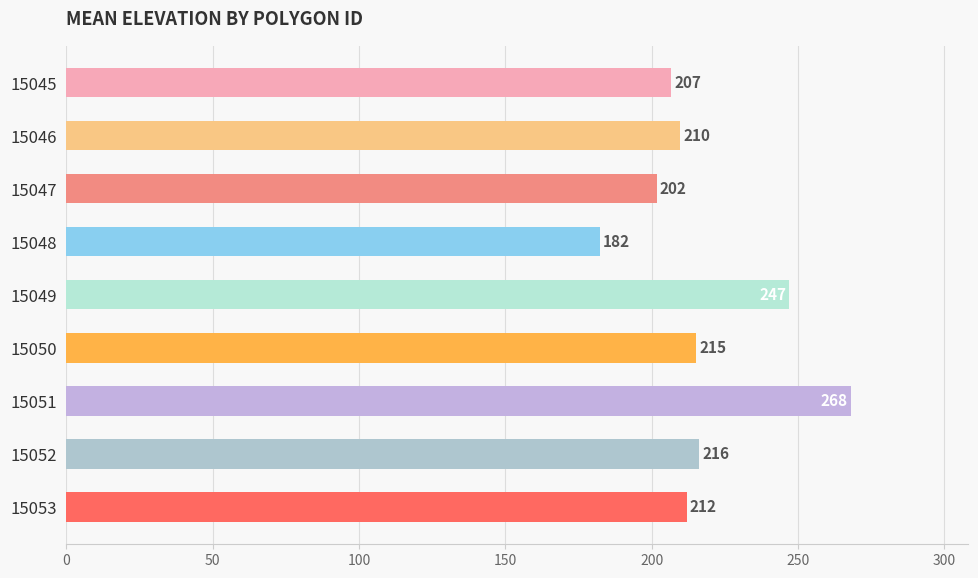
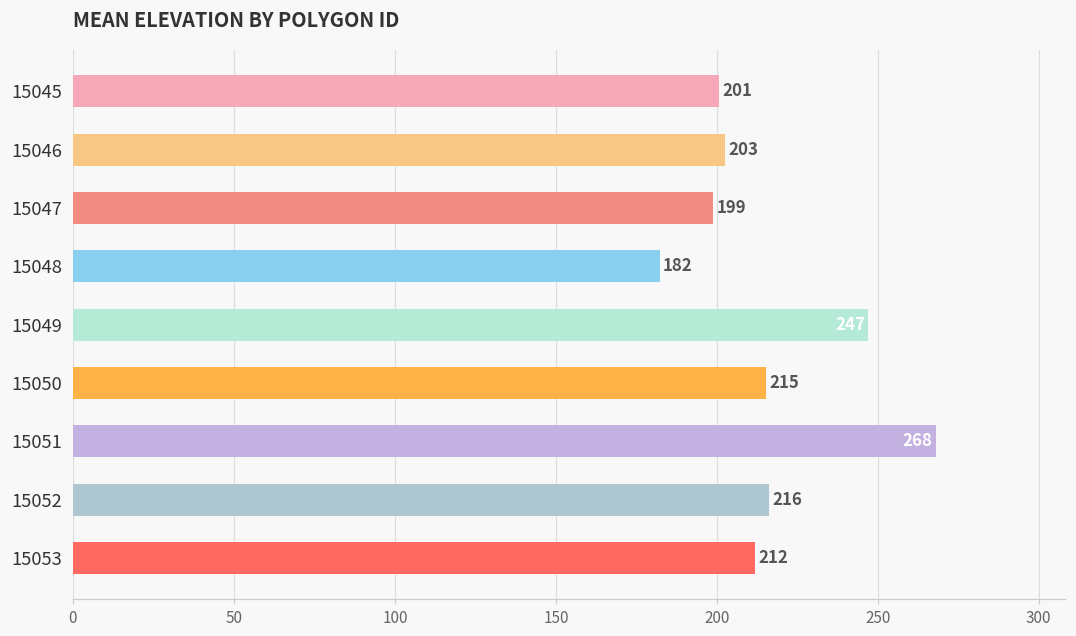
15045: 207 -> 201
15046: 210 -> 203
15047: 202 -> 199
